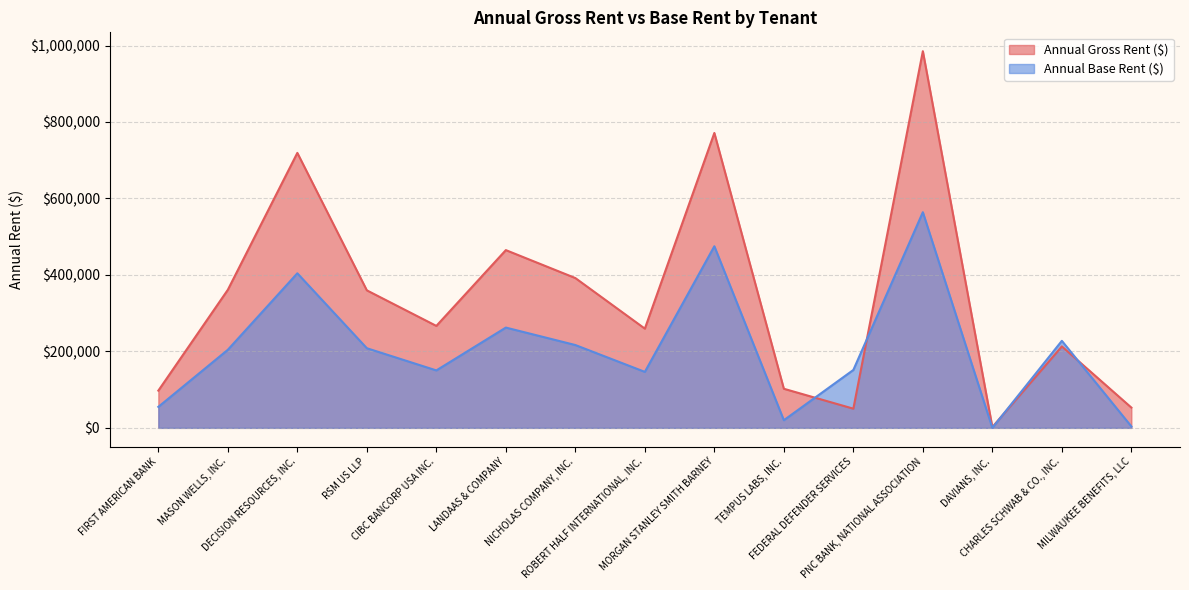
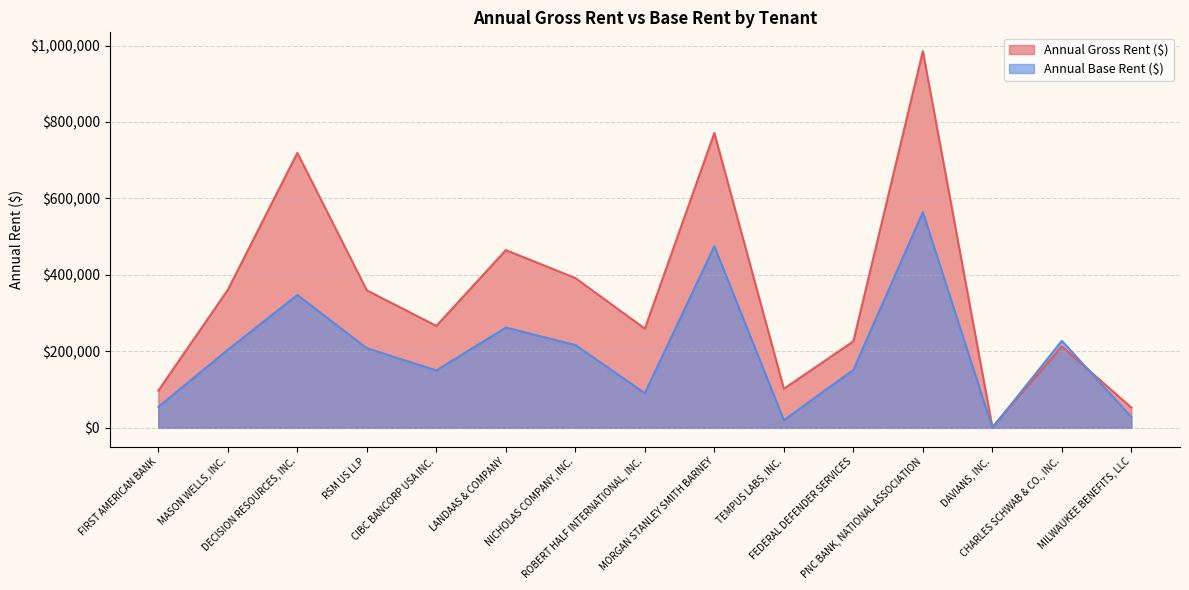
Annual Base Rent ($), DECISION RESOURCES, INC.: $400,000 -> $350,000
Annual Base Rent ($), ROBERT HALF INTERNATIONAL, INC.: $150,000 -> $90,000
Annual Gross Rent ($), FEDERAL DEFENDER SERVICES: $50,000 -> $230,000
Annual Base Rent ($), MILWAUKEE BENEFITS, LLC: $0 -> $30,000
